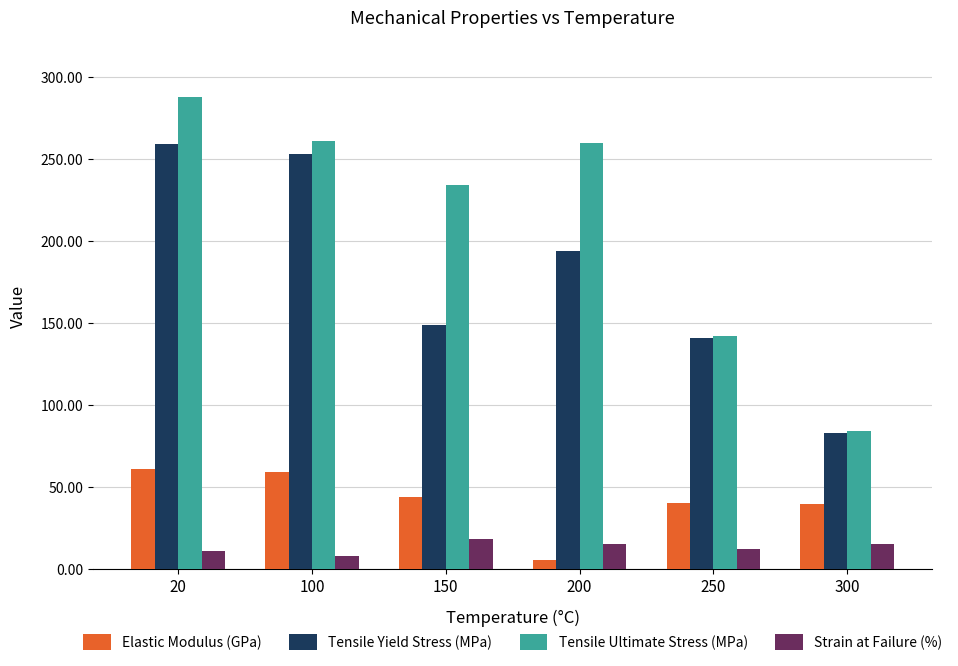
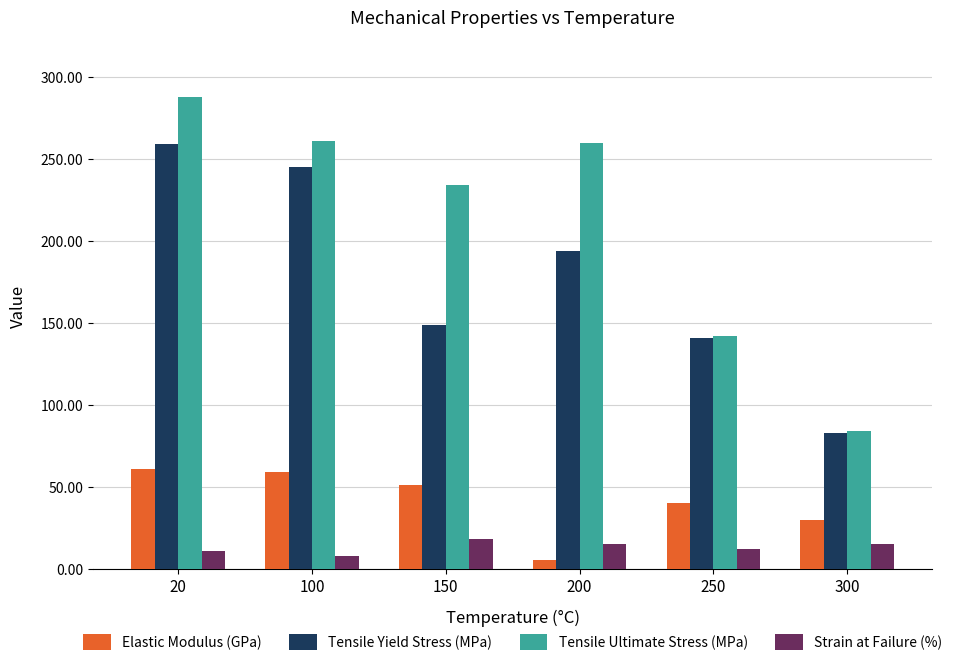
Tensile Yield Stress (MPa), 100: 253 -> 245
Elastic Modulus (GPa), 150: 44 -> 51
Elastic Modulus (GPa), 300: 40 -> 30
